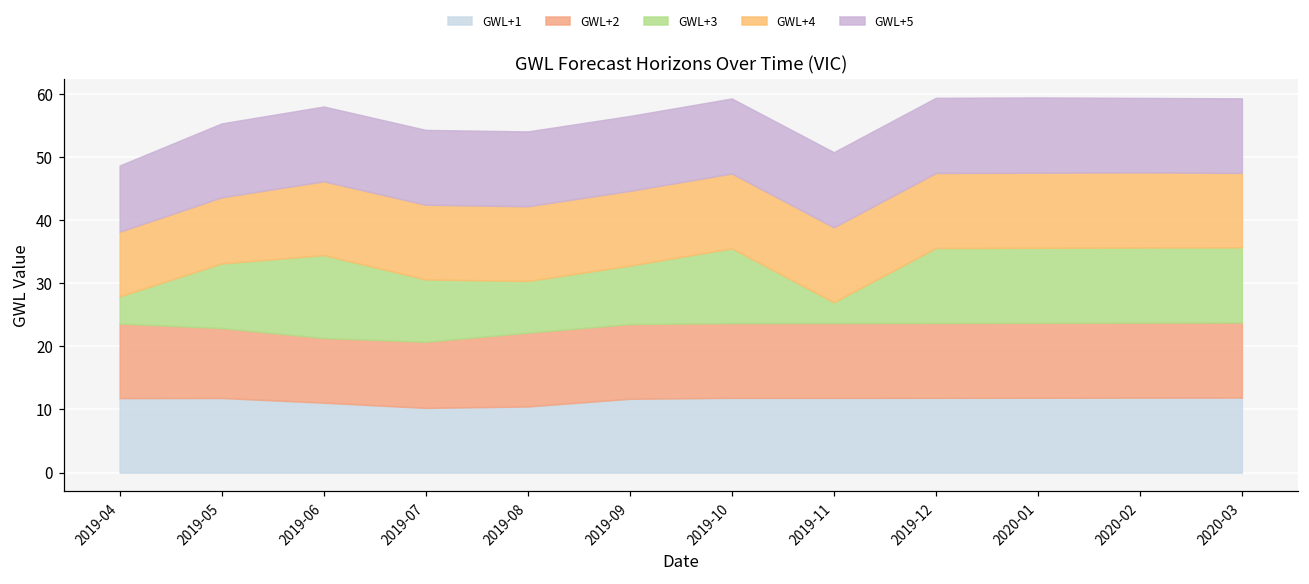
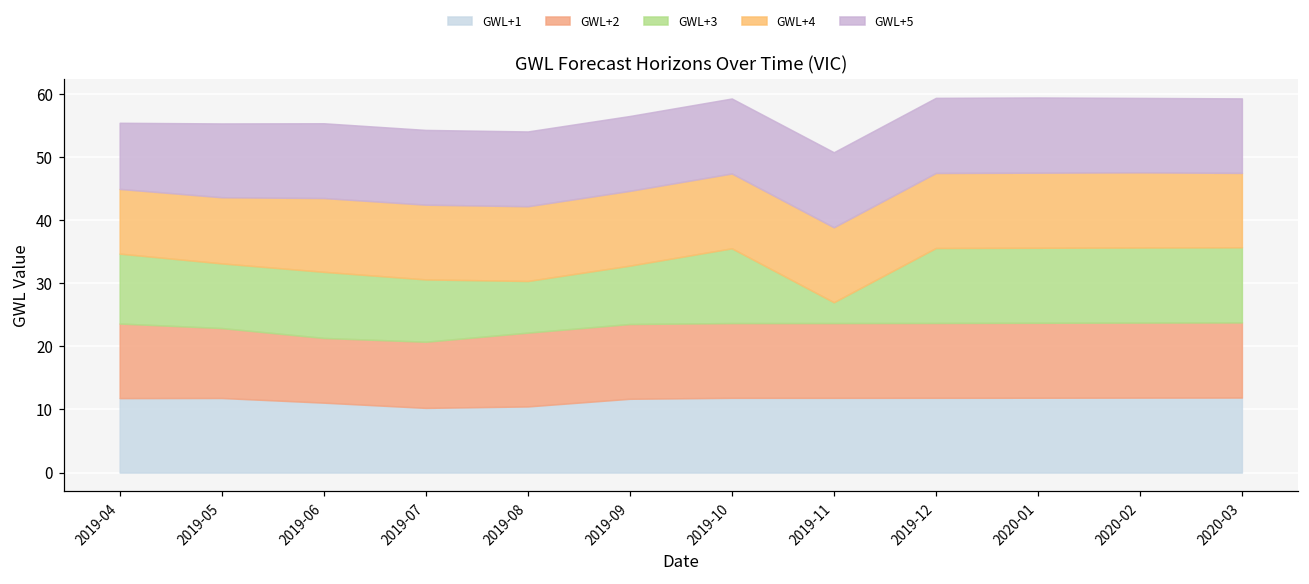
GWL+3, 2019-04: 4 -> 11
GWL+3, 2019-06: 13 -> 10
